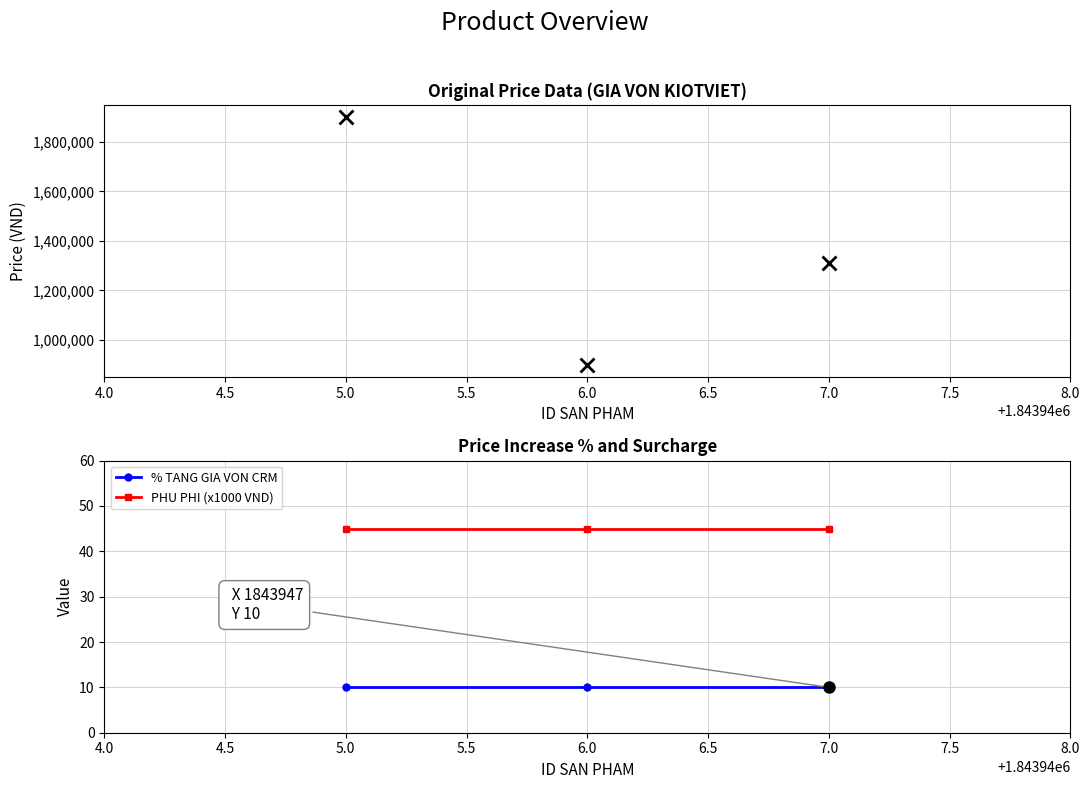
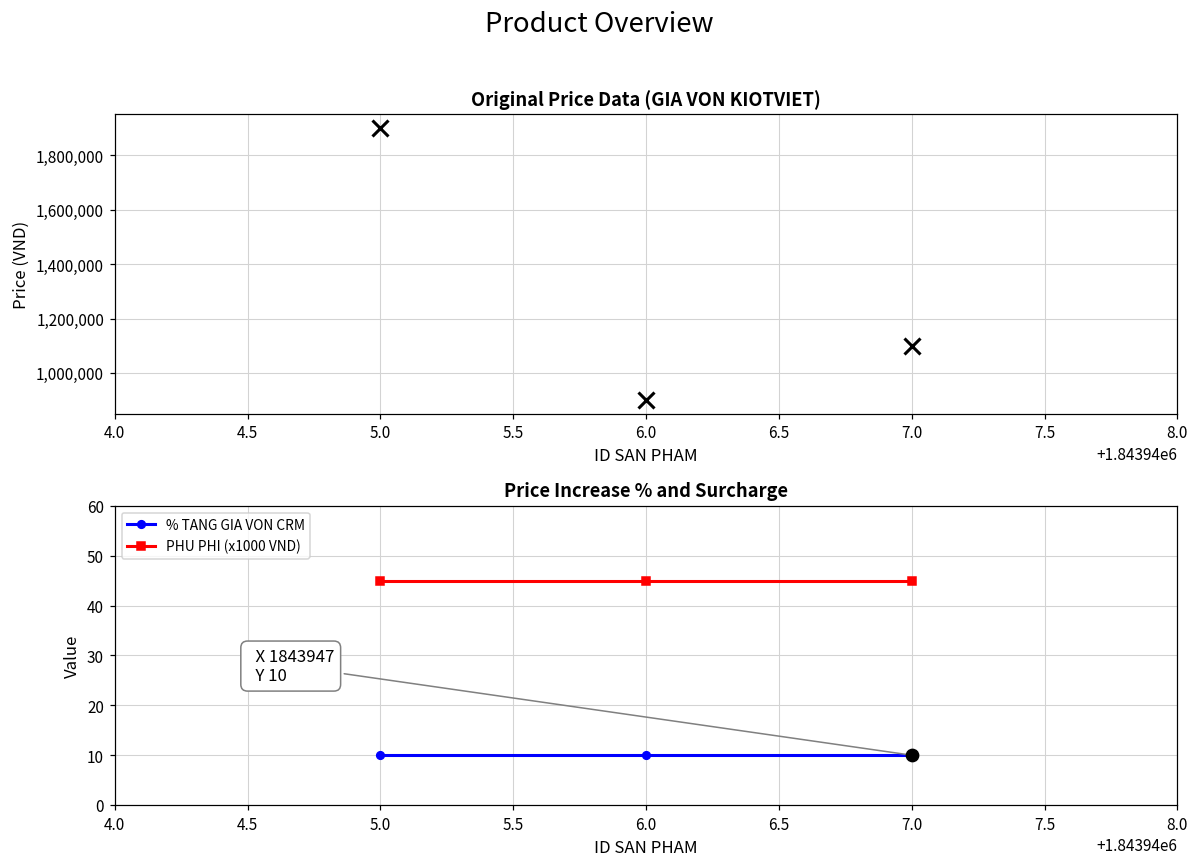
Original Price Data (GIA VON KIOTVIET), 7.0: 1,310,000 -> 1,100,000
